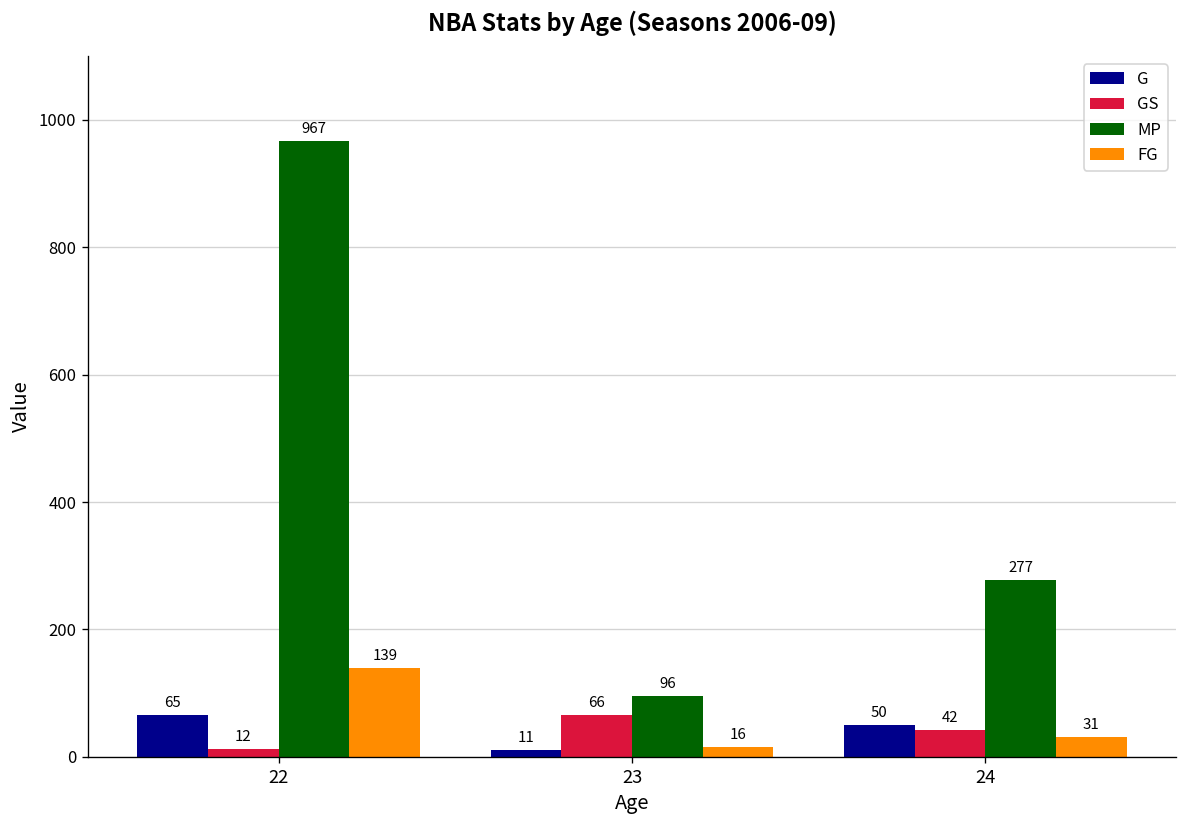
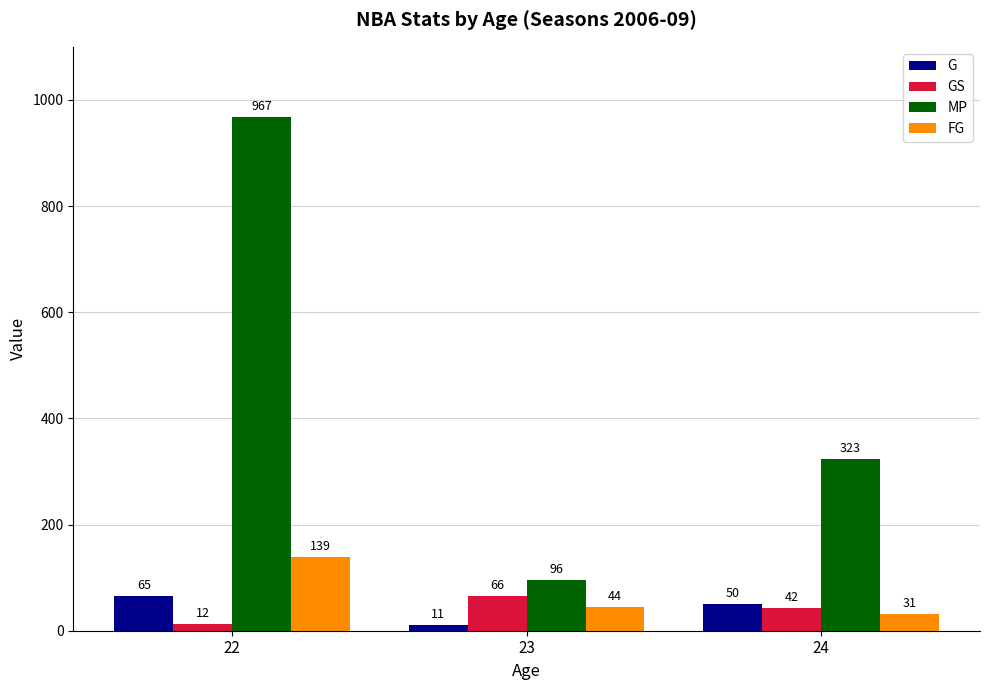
FG, 23: 16 -> 44
MP, 24: 277 -> 323
